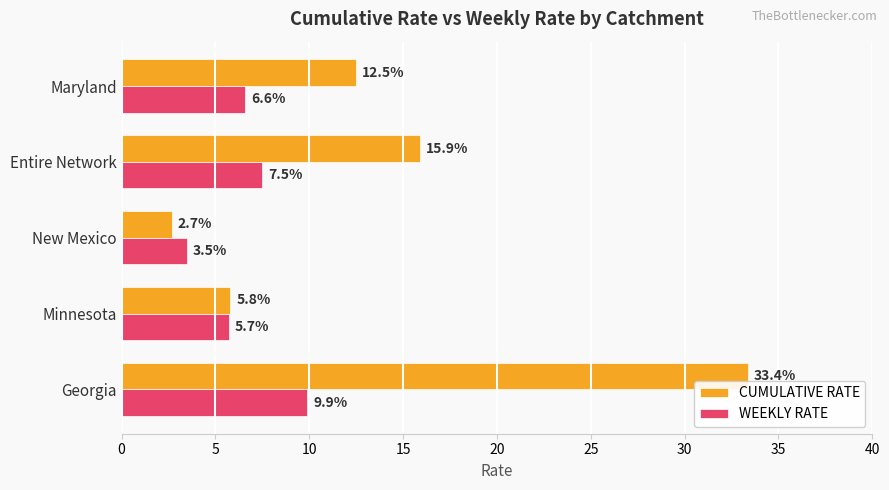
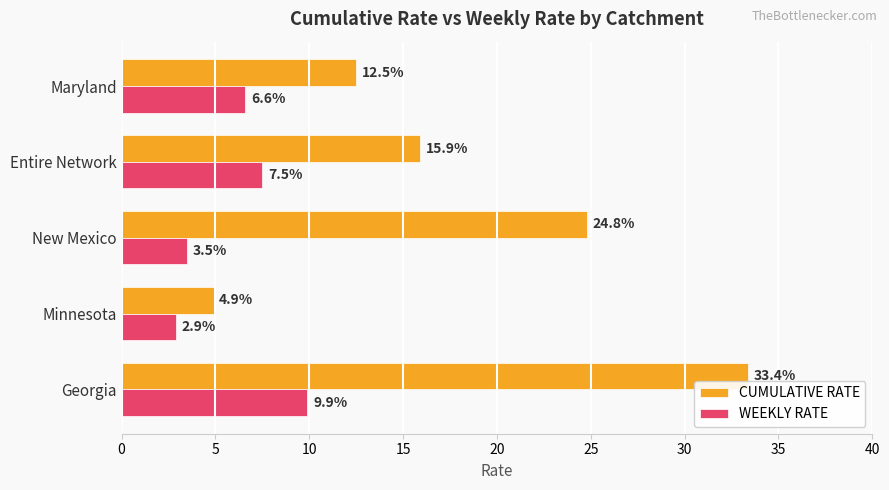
CUMULATIVE RATE, New Mexico: 2.7% -> 24.8%
CUMULATIVE RATE, Minnesota: 5.8% -> 4.9%
WEEKLY RATE, Minnesota: 5.7% -> 2.9%
